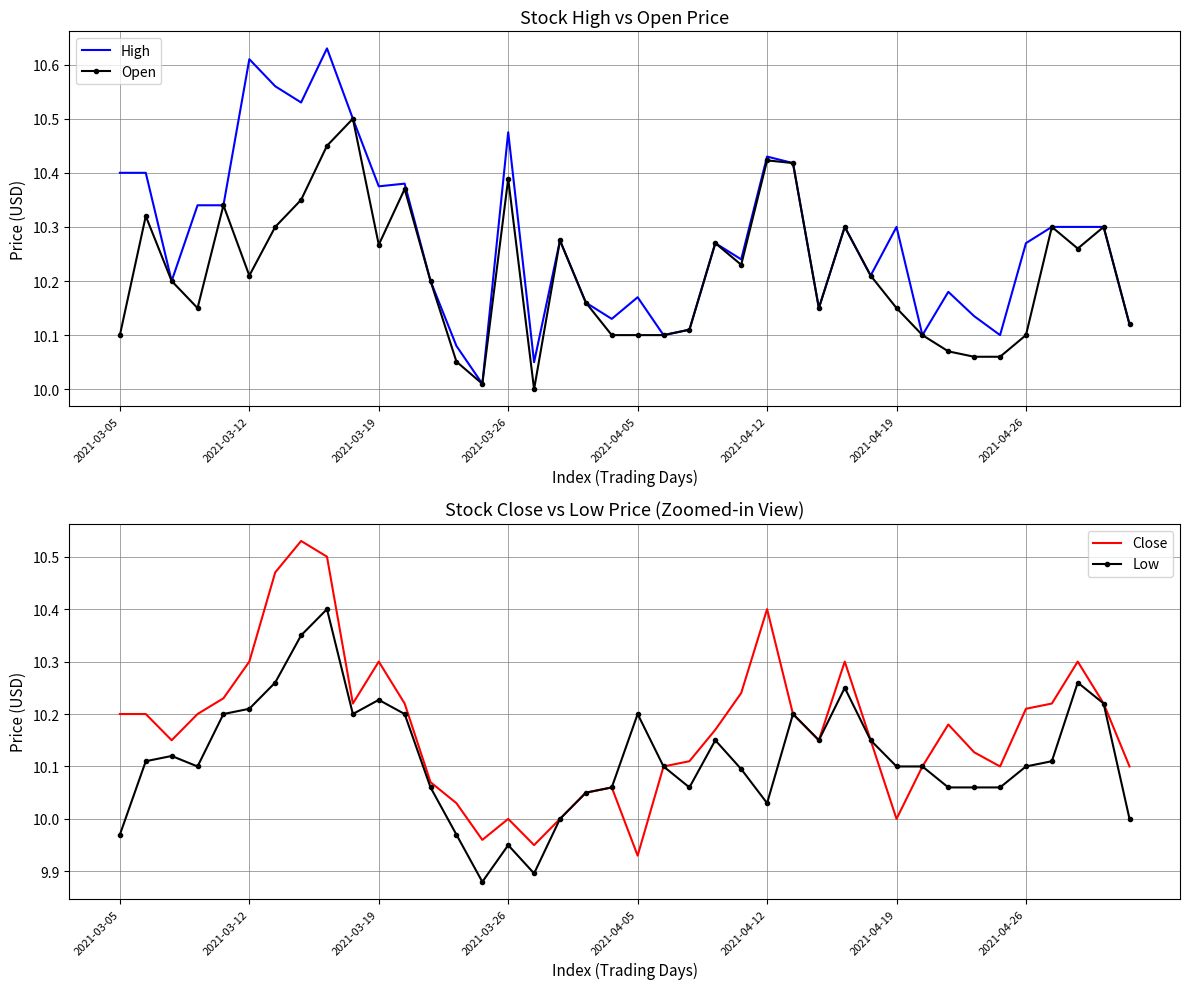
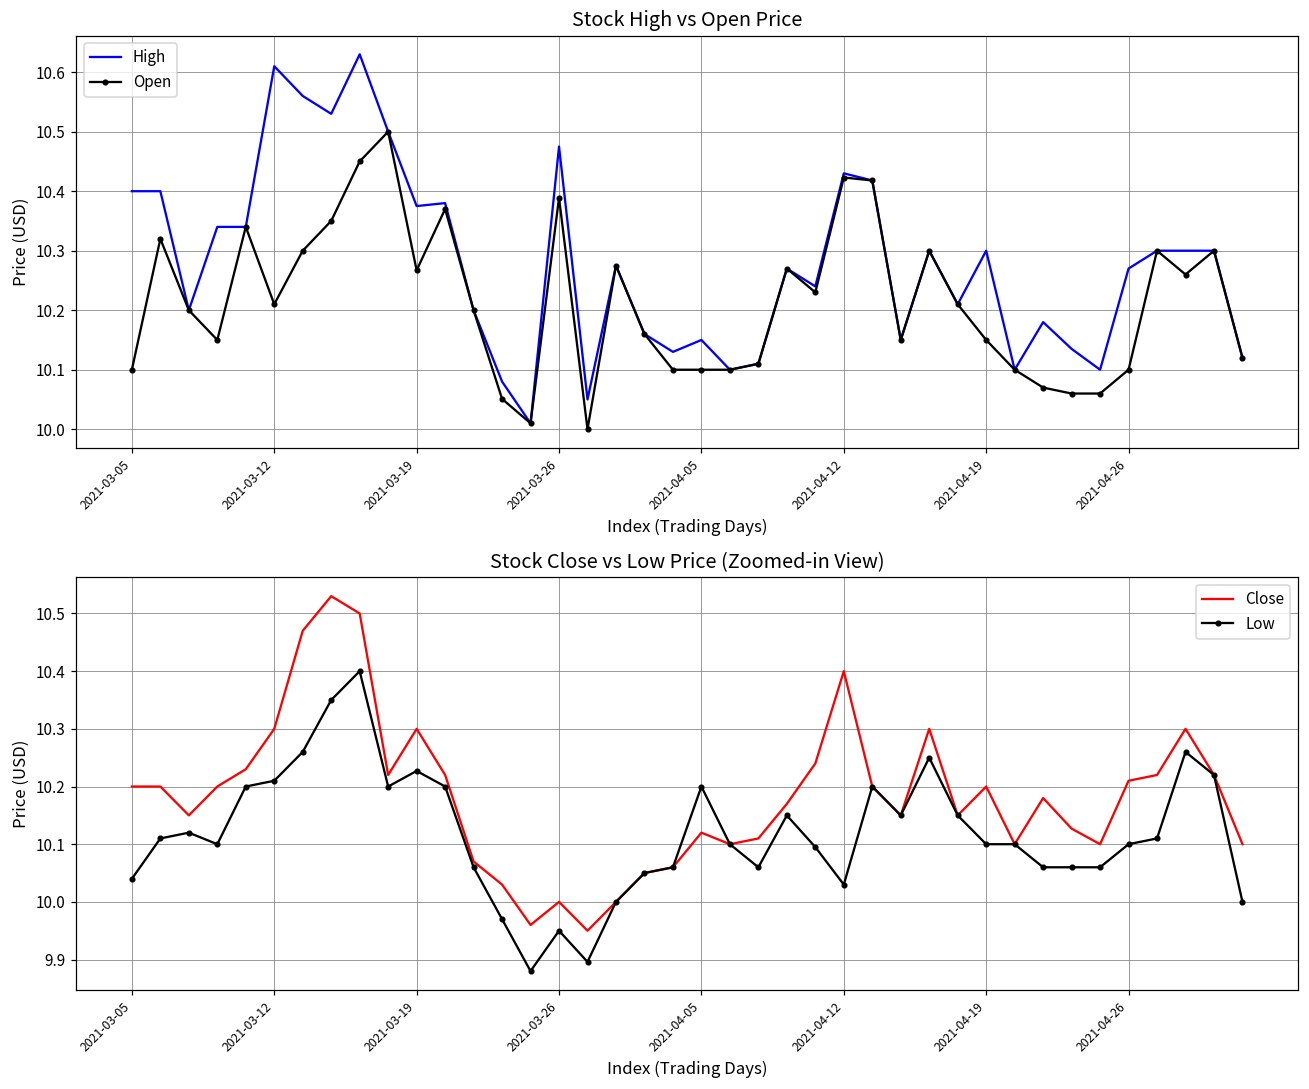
Stock High vs Open Price, High, 2021-04-05: 10.17 -> 10.15
Stock Close vs Low Price (Zoomed-in View), Low, 2021-03-05: 9.97 -> 10.04
Stock Close vs Low Price (Zoomed-in View), Close, 2021-04-05: 9.93 -> 10.12
Stock Close vs Low Price (Zoomed-in View), Close, 2021-04-19: 10.0 -> 10.2
